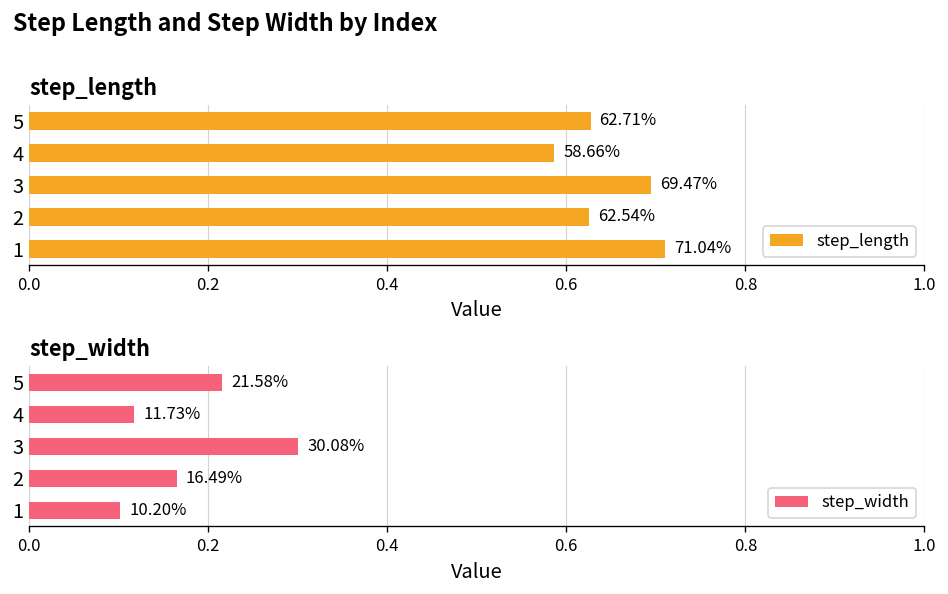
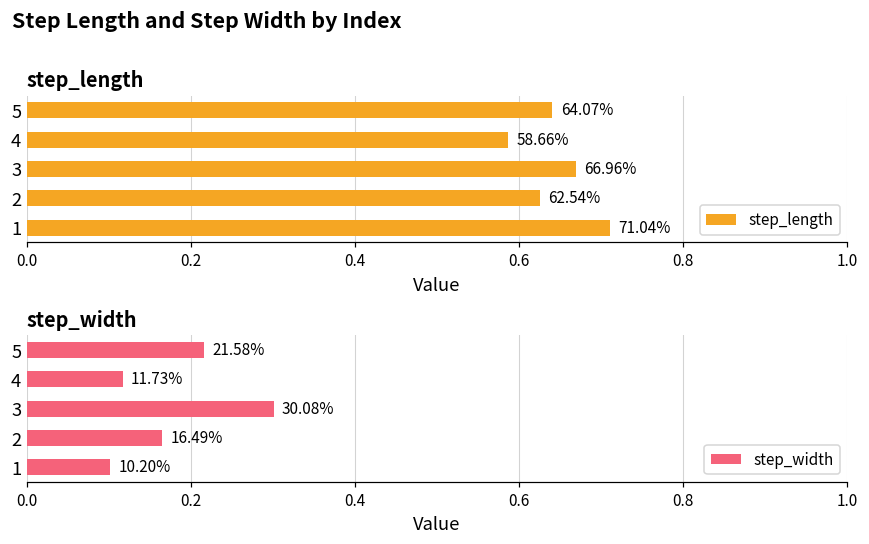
step_length, 5: 62.71% -> 64.07%
step_length, 3: 69.47% -> 66.96%
